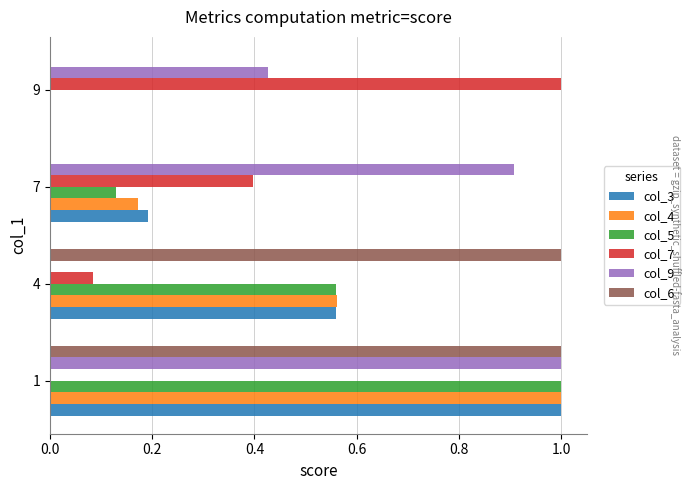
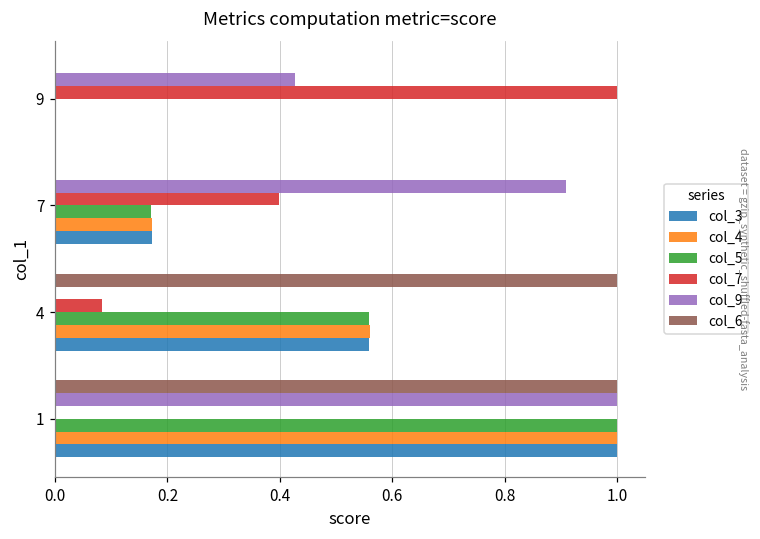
col_5, 7: 0.13 -> 0.17
col_3, 7: 0.19 -> 0.17
